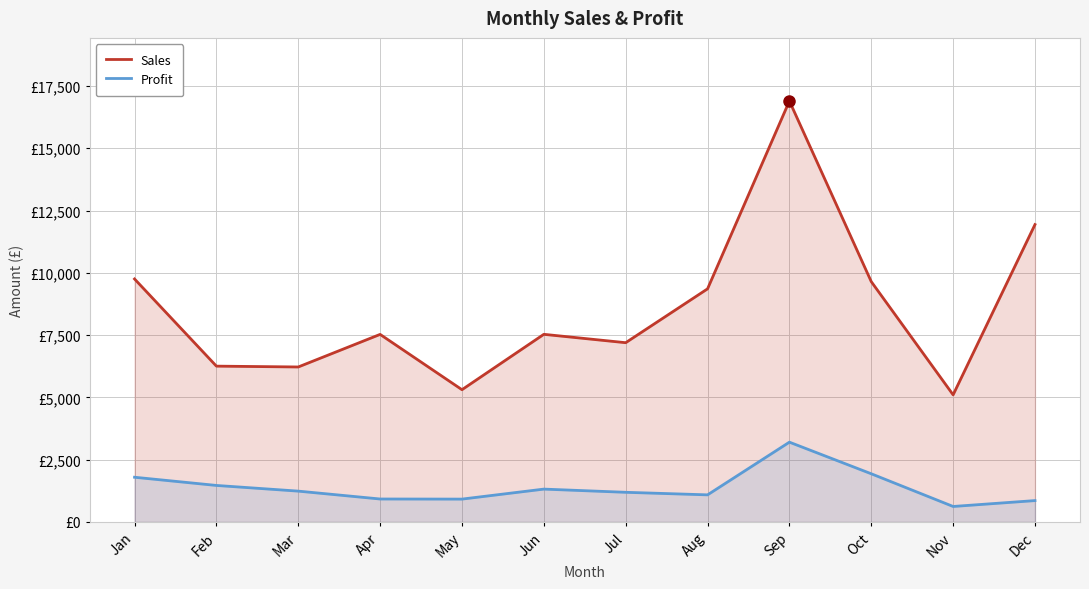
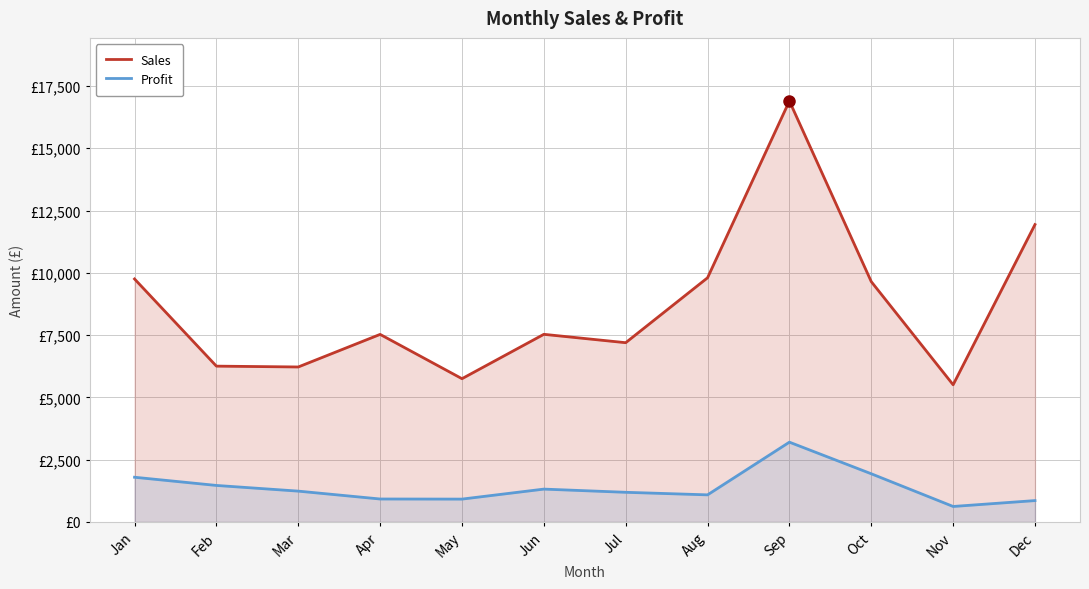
Sales, May: £5,300 -> £5,700
Sales, Aug: £9,400 -> £9,800
Sales, Nov: £5,100 -> £5,500
